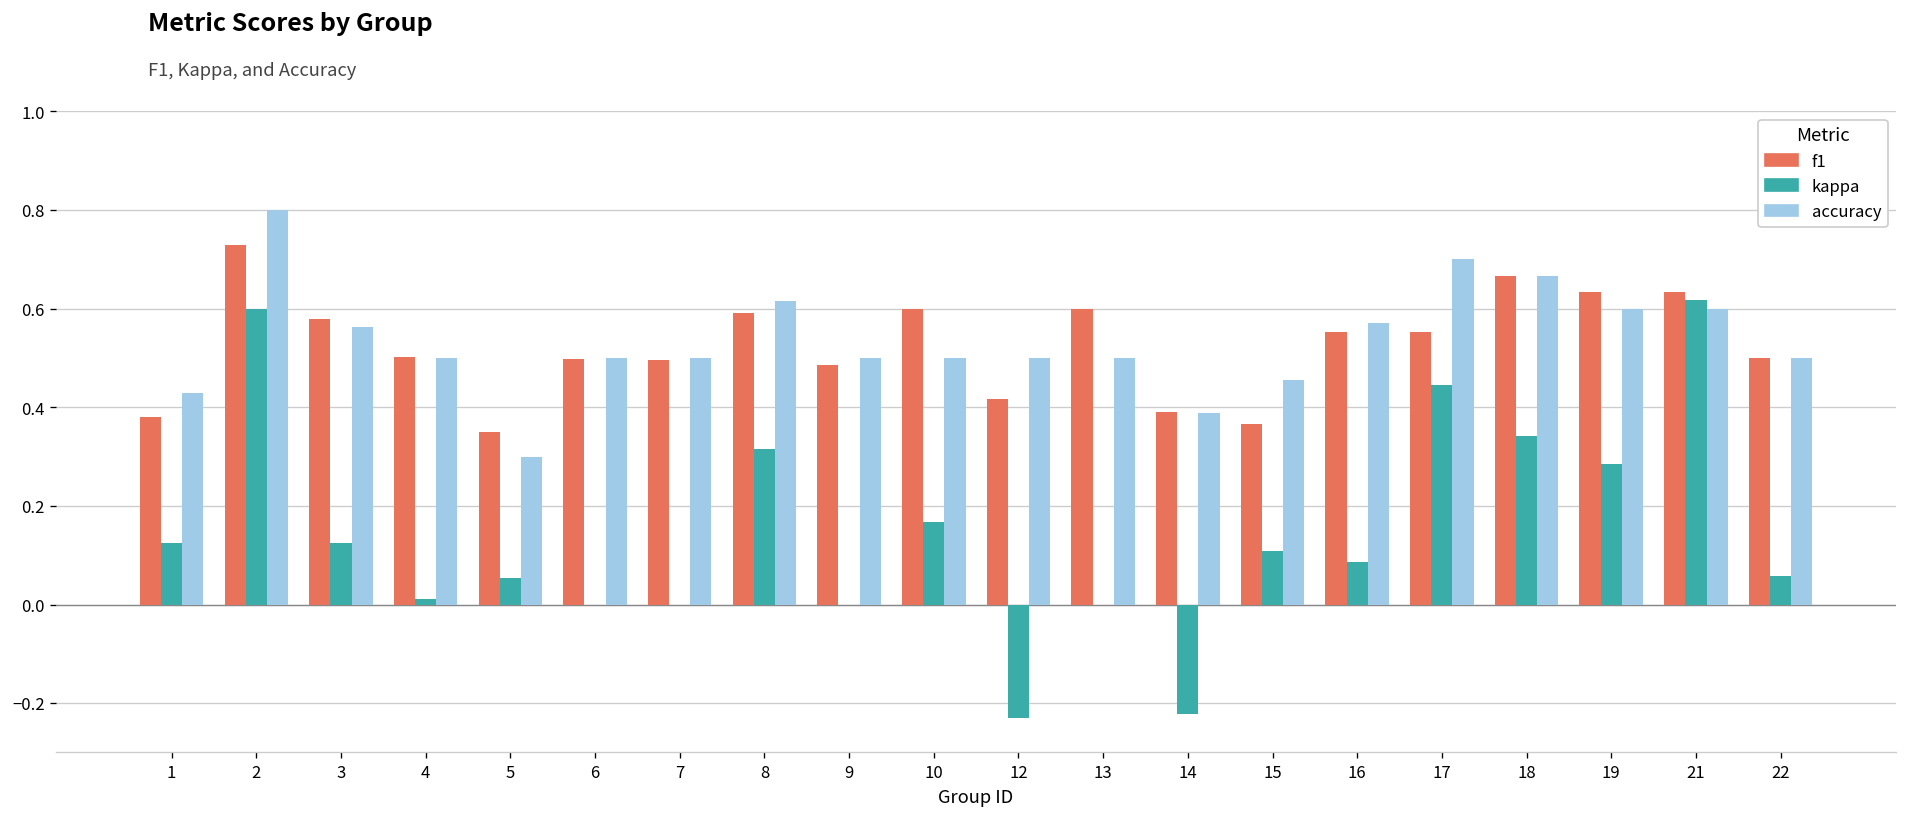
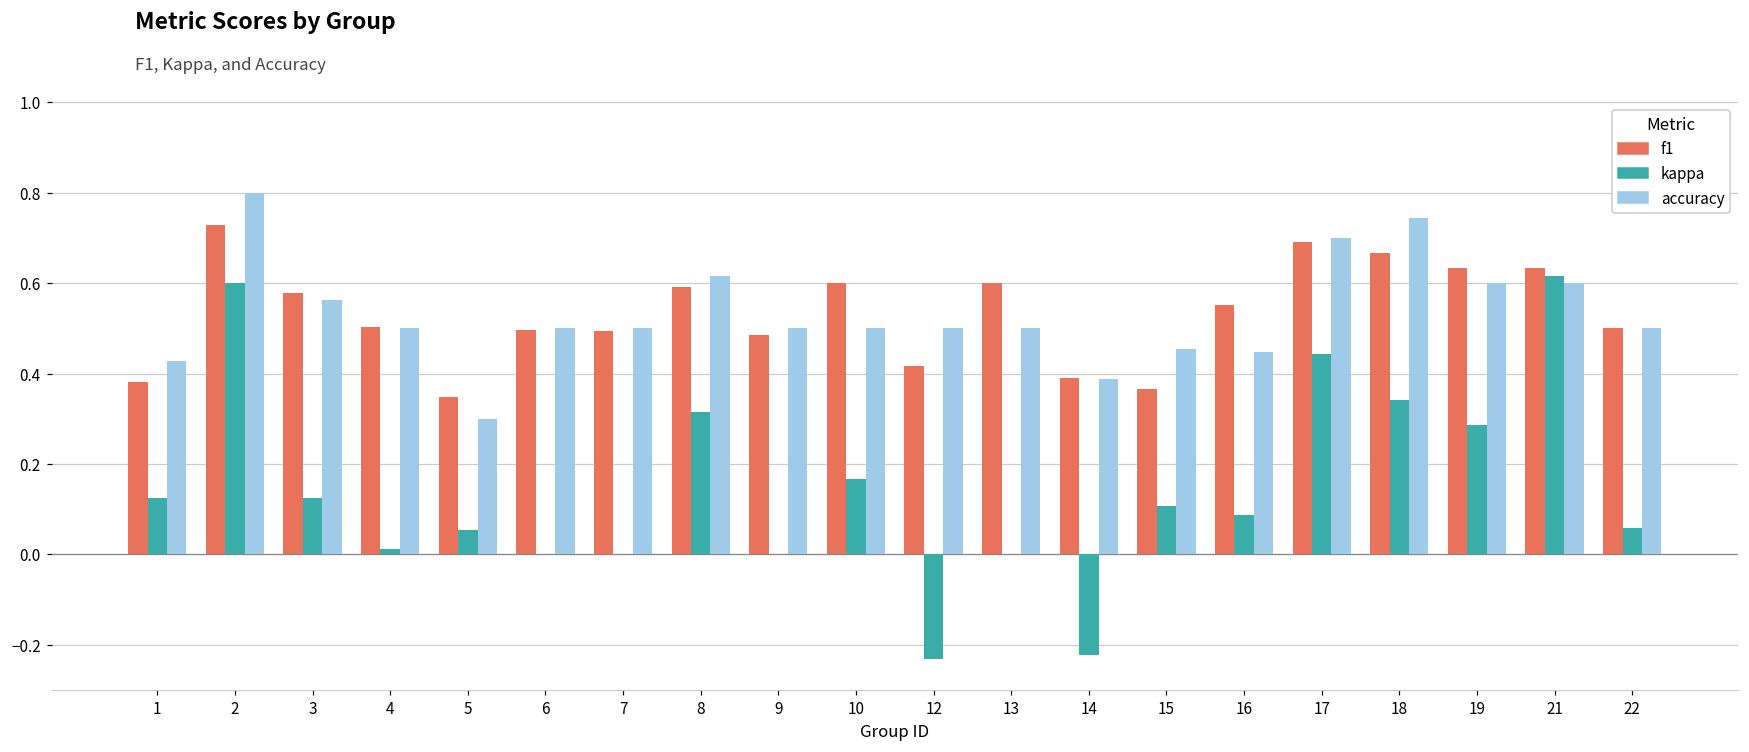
accuracy, 16: 0.57 -> 0.45
f1, 17: 0.55 -> 0.69
accuracy, 18: 0.67 -> 0.74
